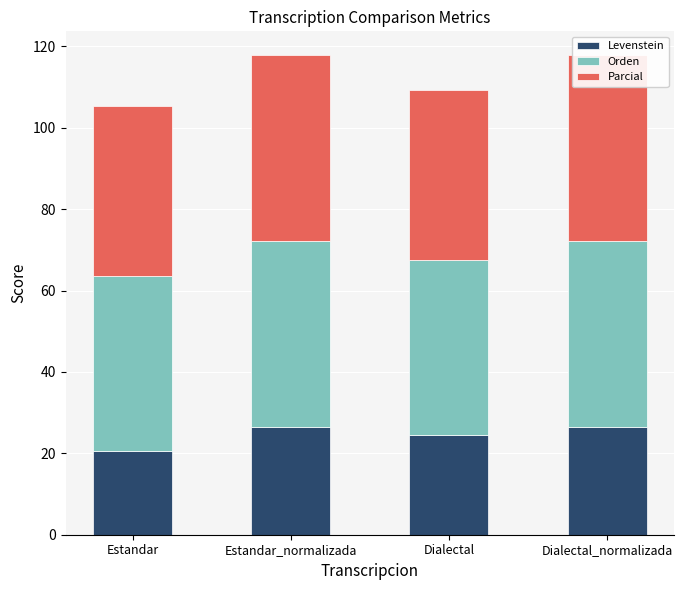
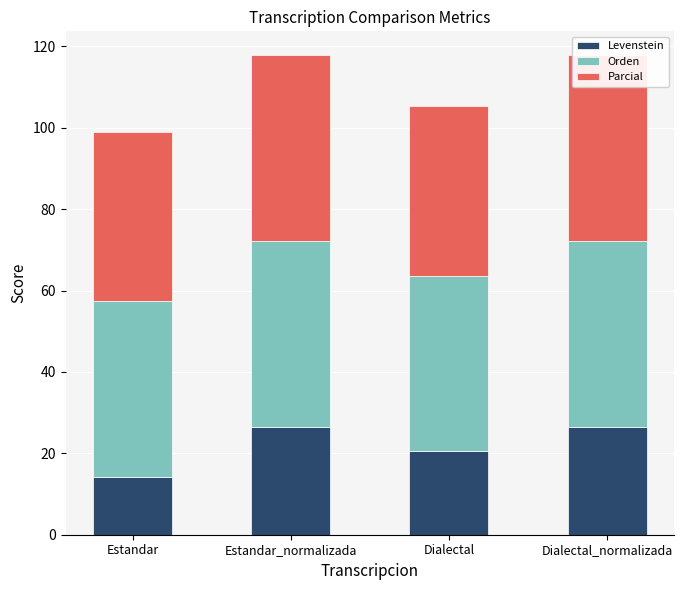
Levenstein, Estandar: 21 -> 14
Levenstein, Dialectal: 24 -> 21
